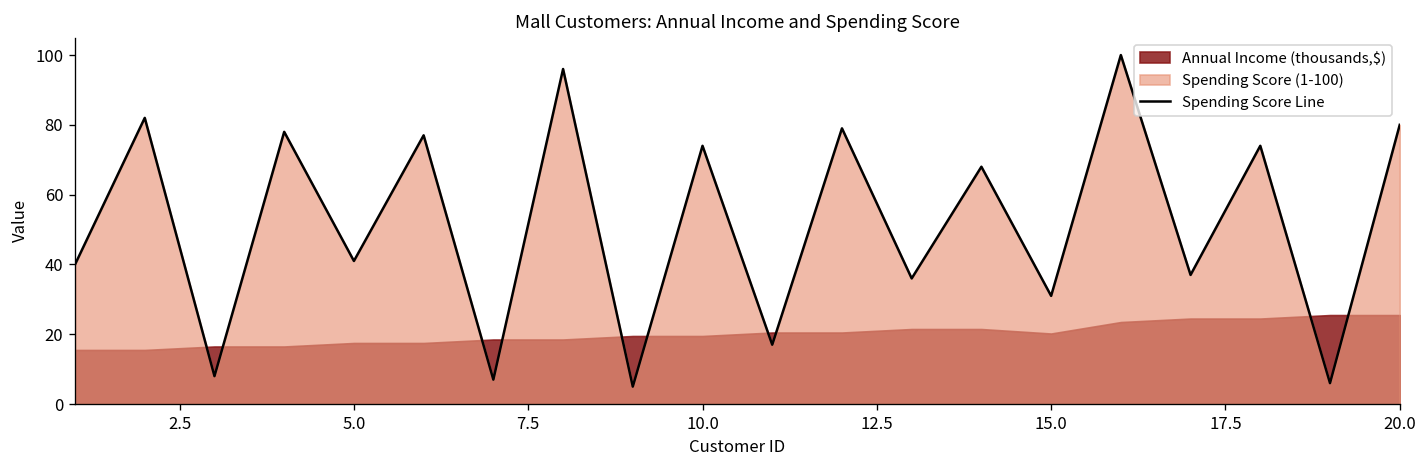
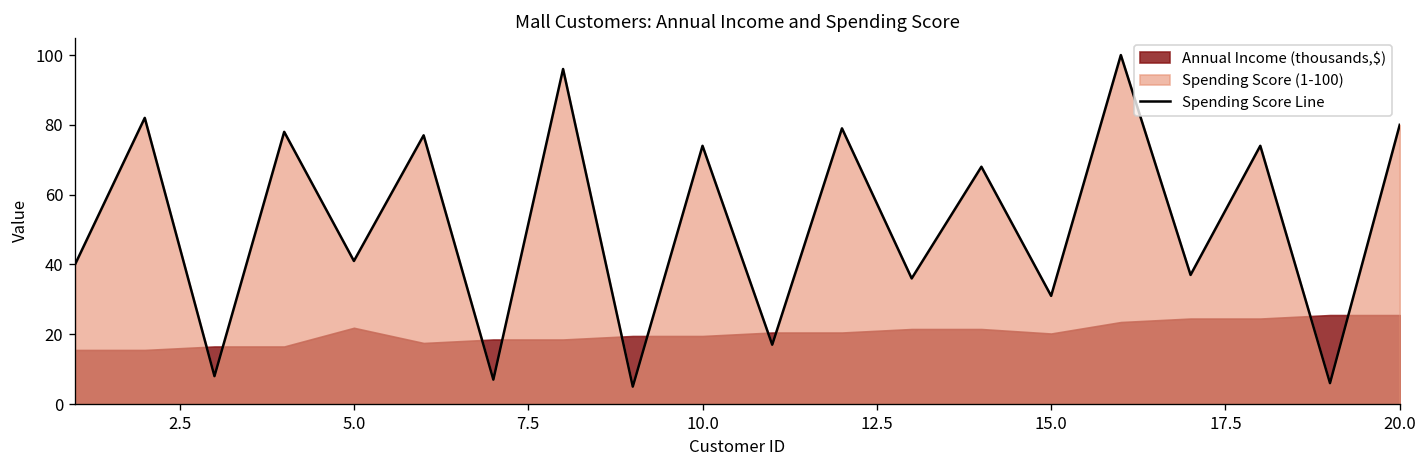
Annual Income (thousands,$), 5.0: 18 -> 22
